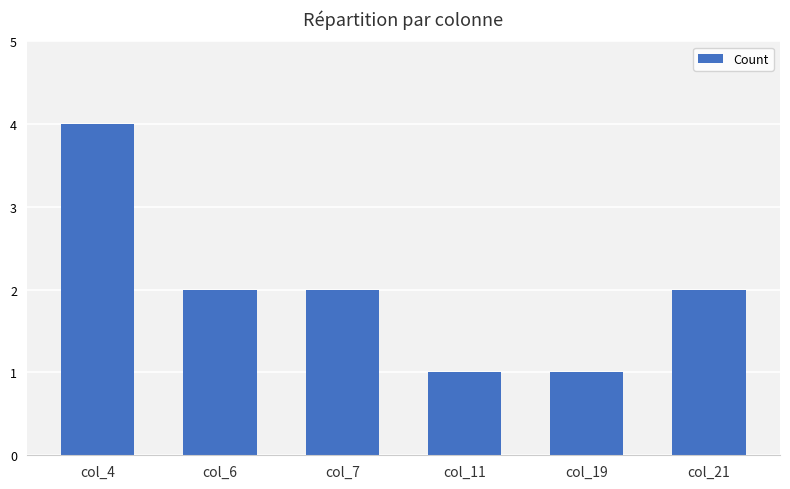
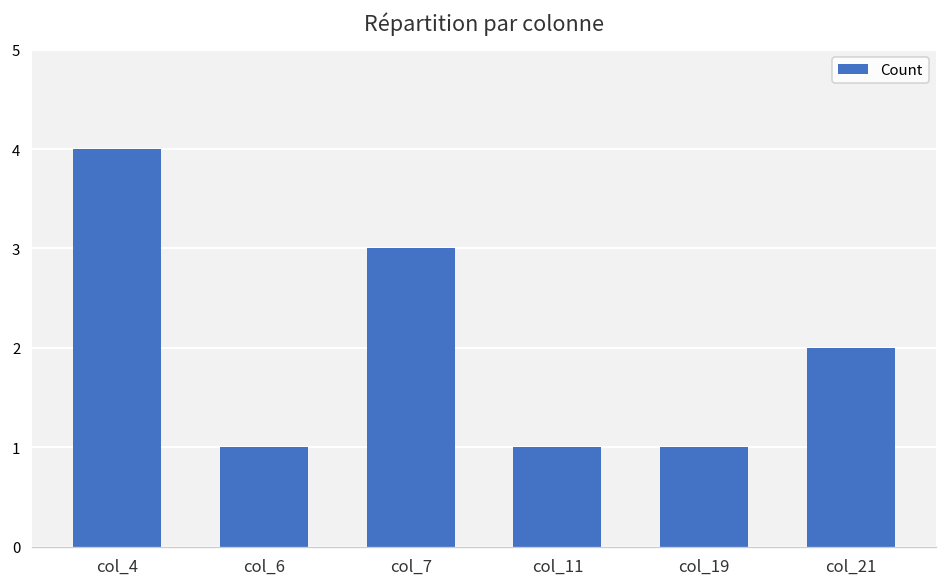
col_6: 2 -> 1
col_7: 2 -> 3
